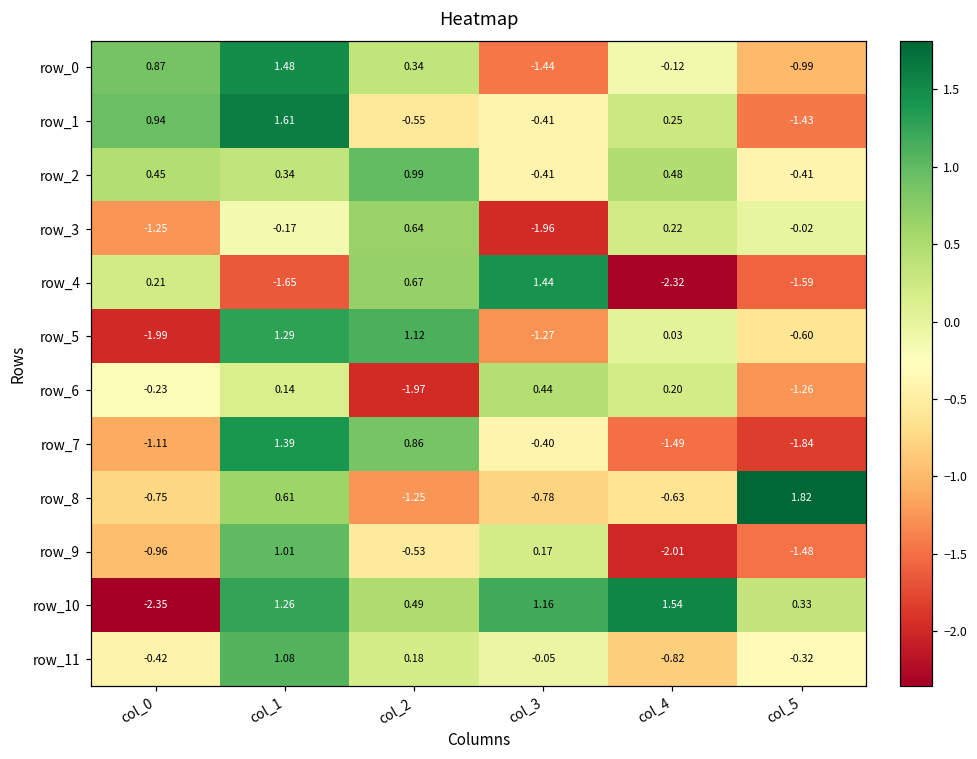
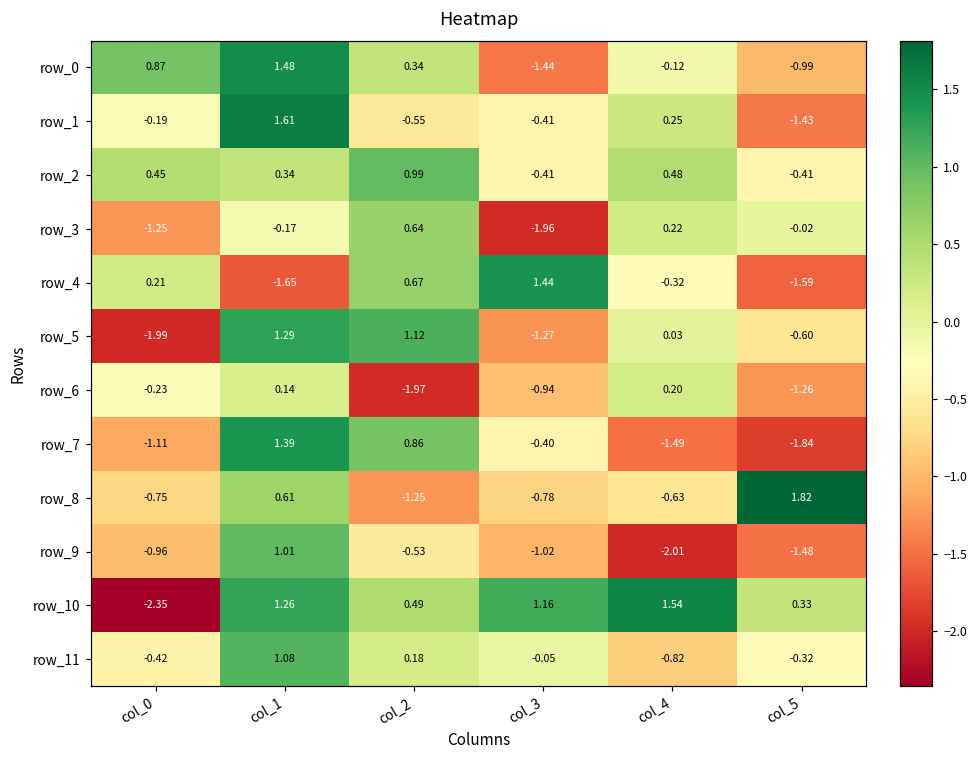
row_1, col_0: 0.94 -> -0.19
row_4, col_4: -2.32 -> -0.32
row_6, col_3: 0.44 -> -0.94
row_9, col_3: 0.17 -> -1.02
